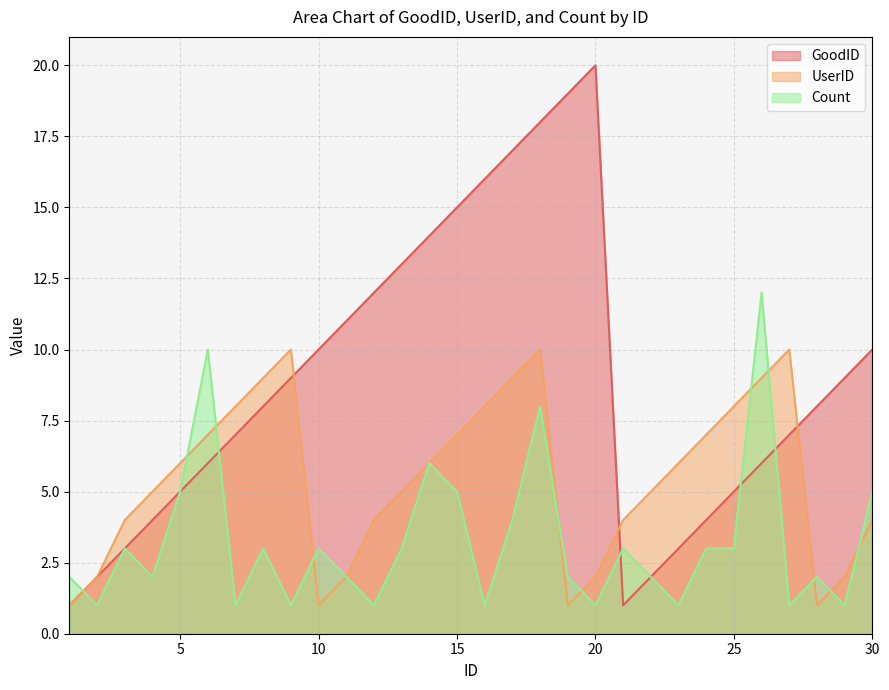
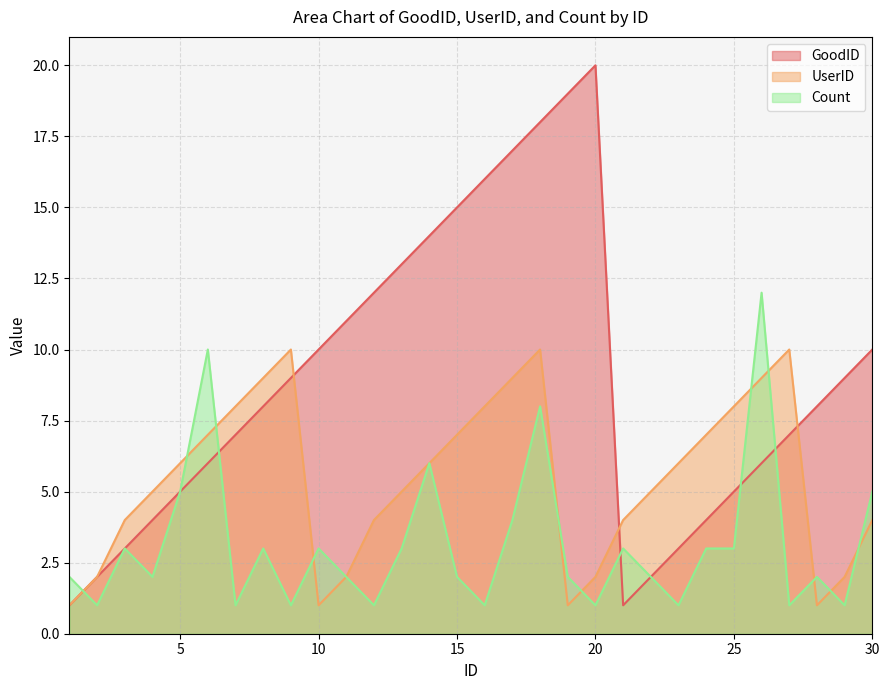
Count, 15: 5 -> 2
